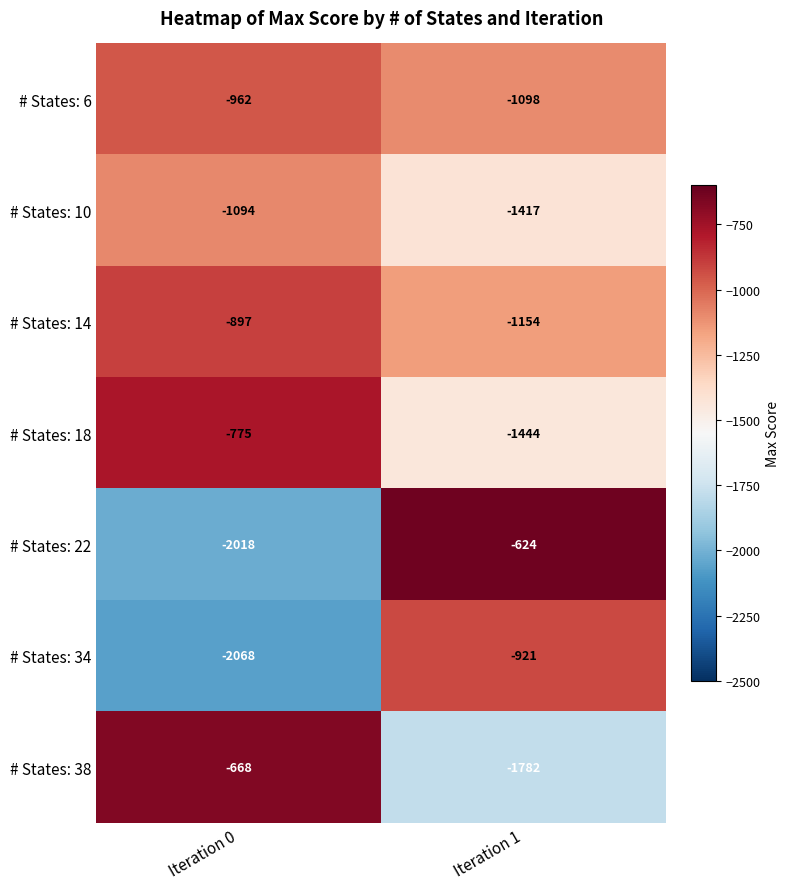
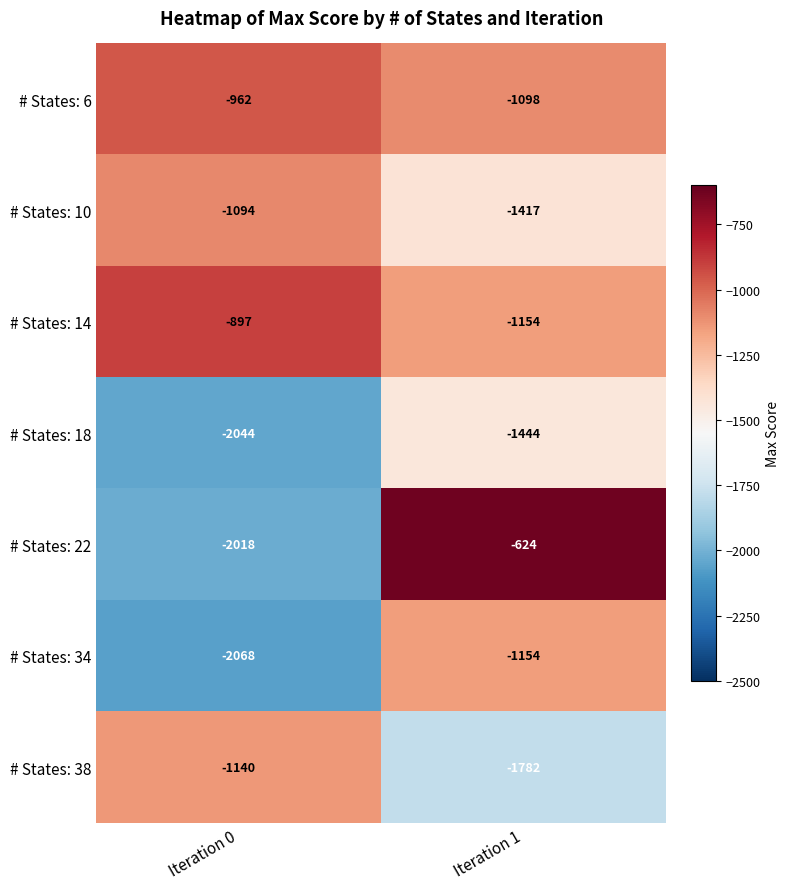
# States: 18, Iteration 0: -775 -> -2044
# States: 34, Iteration 1: -921 -> -1154
# States: 38, Iteration 0: -668 -> -1140
